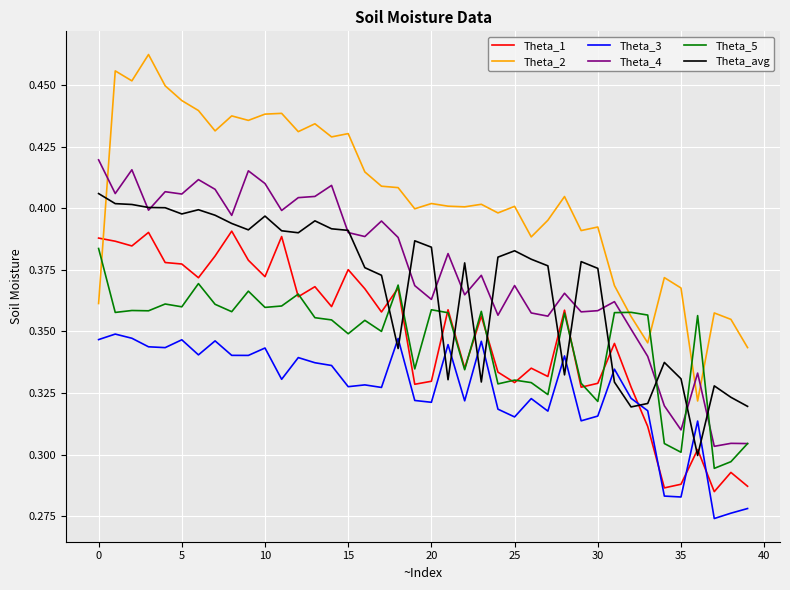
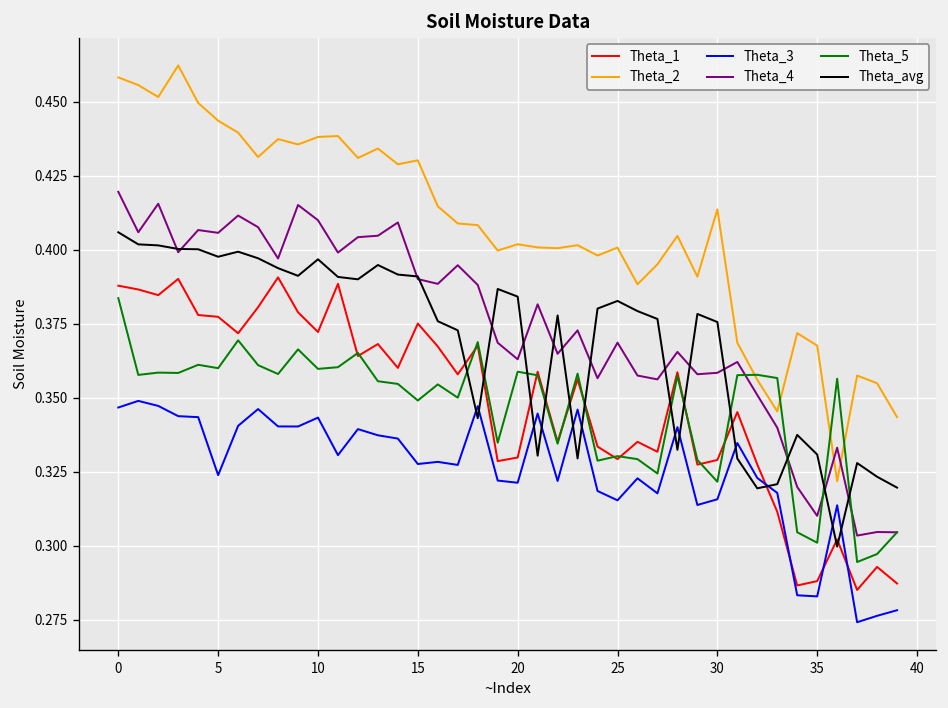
Theta_2, 0: 0.361 -> 0.458
Theta_3, 5: 0.347 -> 0.324
Theta_2, 30: 0.392 -> 0.414
